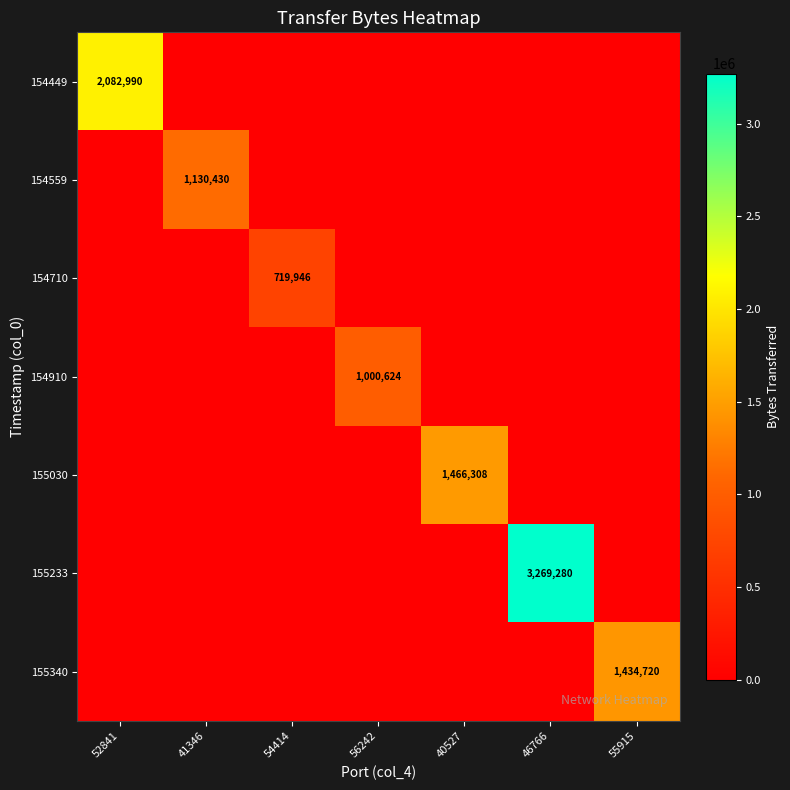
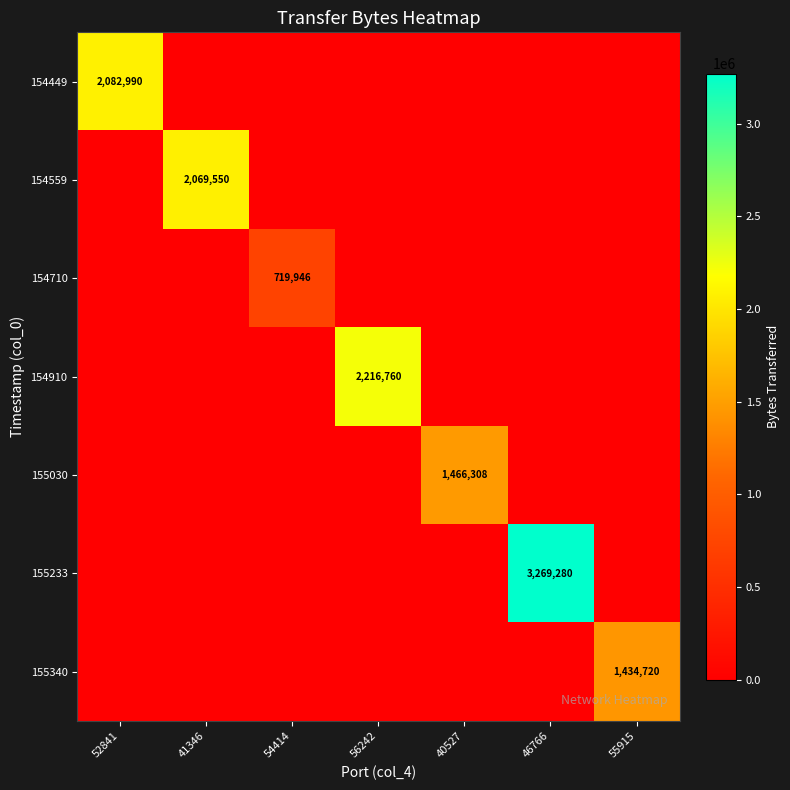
154559, 41346: 1,130,430 -> 2,069,550
154910, 56242: 1,000,624 -> 2,216,760
